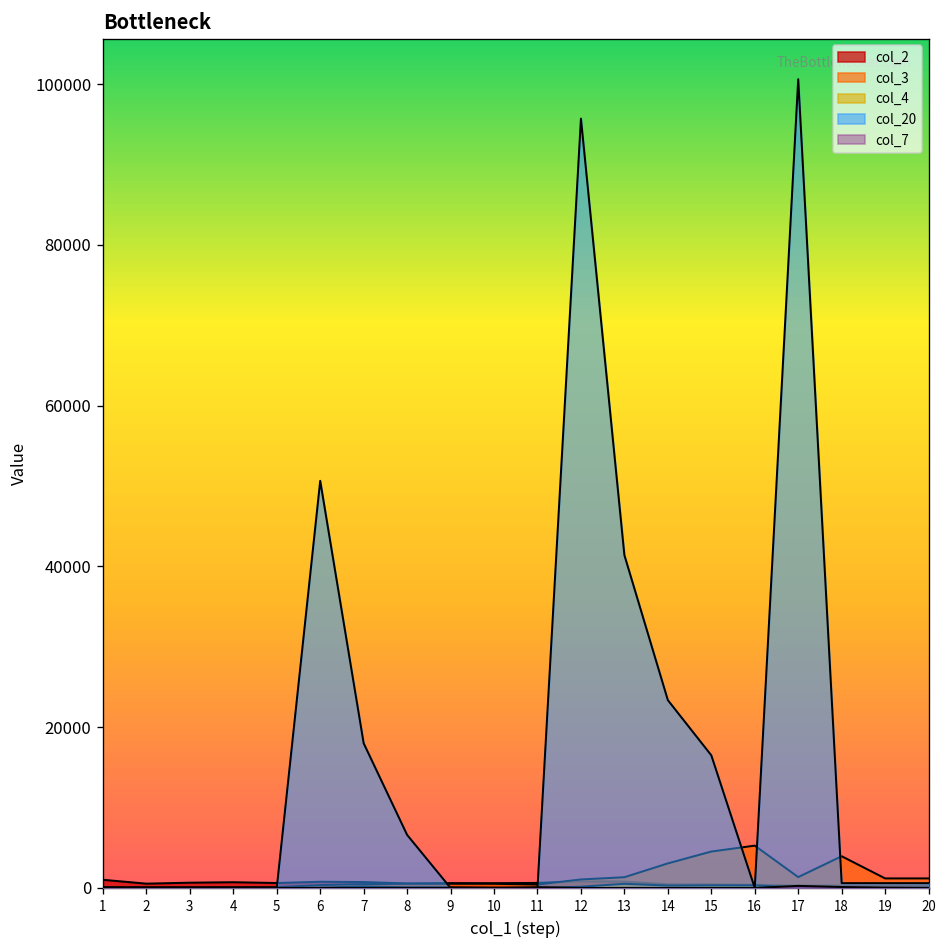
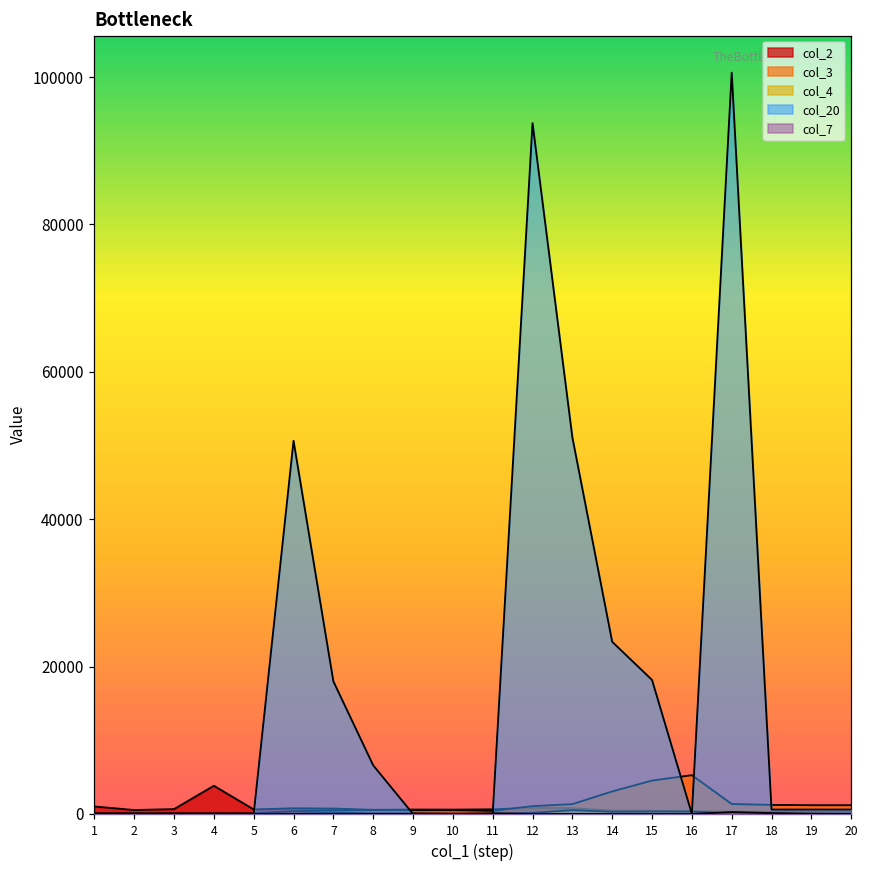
col_2, 4: 1000 -> 4000
col_20, 12: 96000 -> 94000
col_20, 13: 41000 -> 51000
col_20, 15: 17000 -> 18000
col_3, 18: 4000 -> 1000
